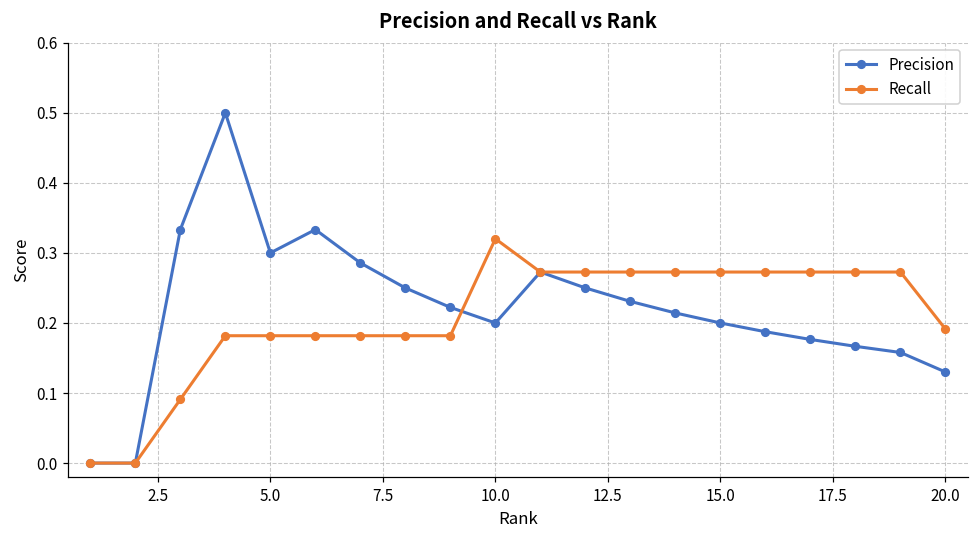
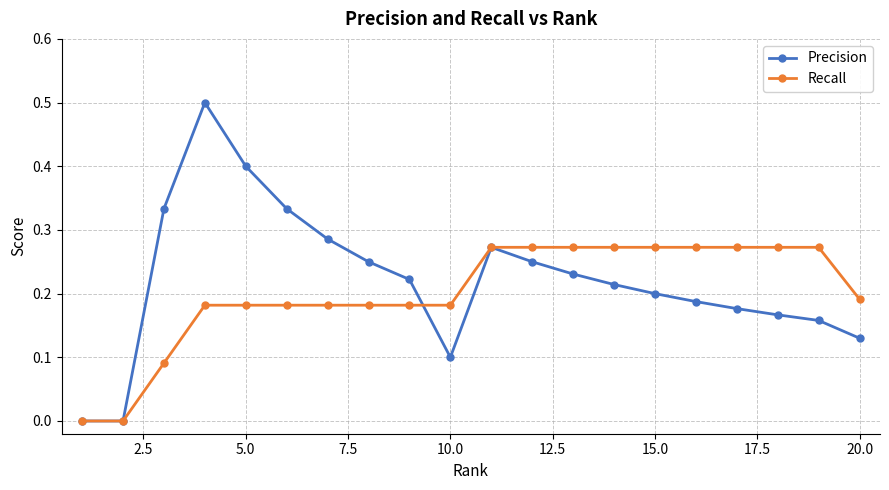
Precision, 5.0: 0.3 -> 0.4
Precision, 10.0: 0.2 -> 0.1
Recall, 10.0: 0.32 -> 0.18
